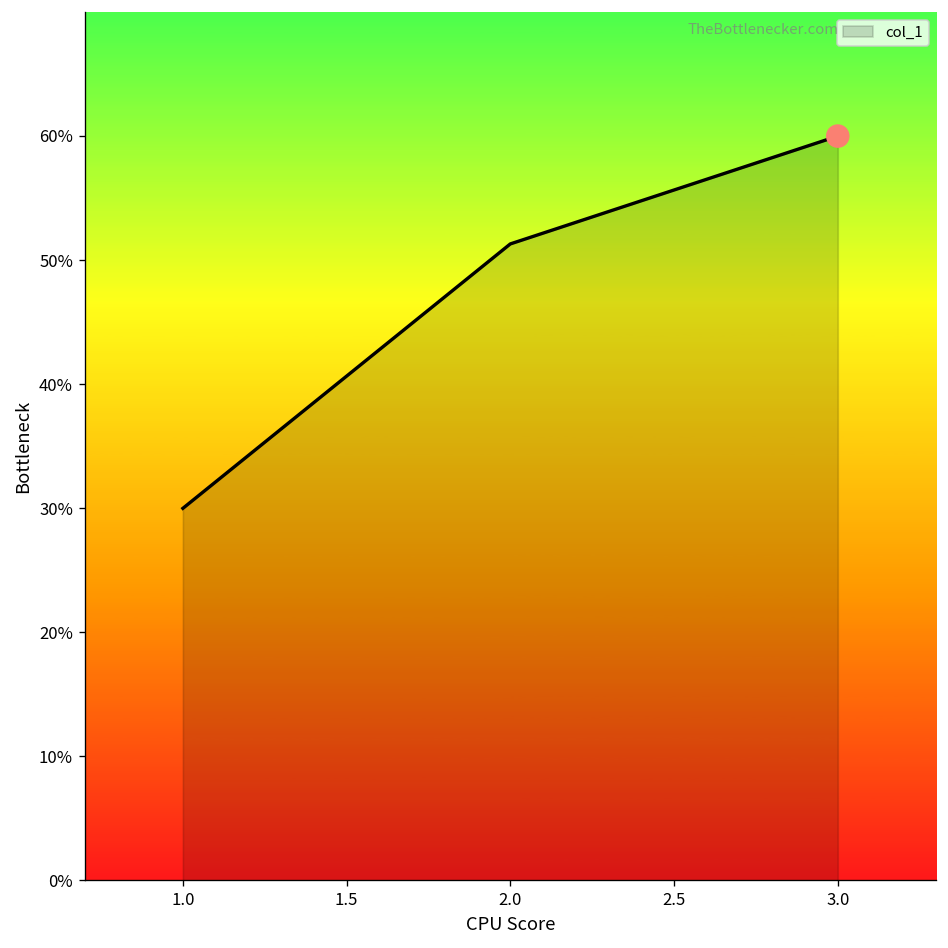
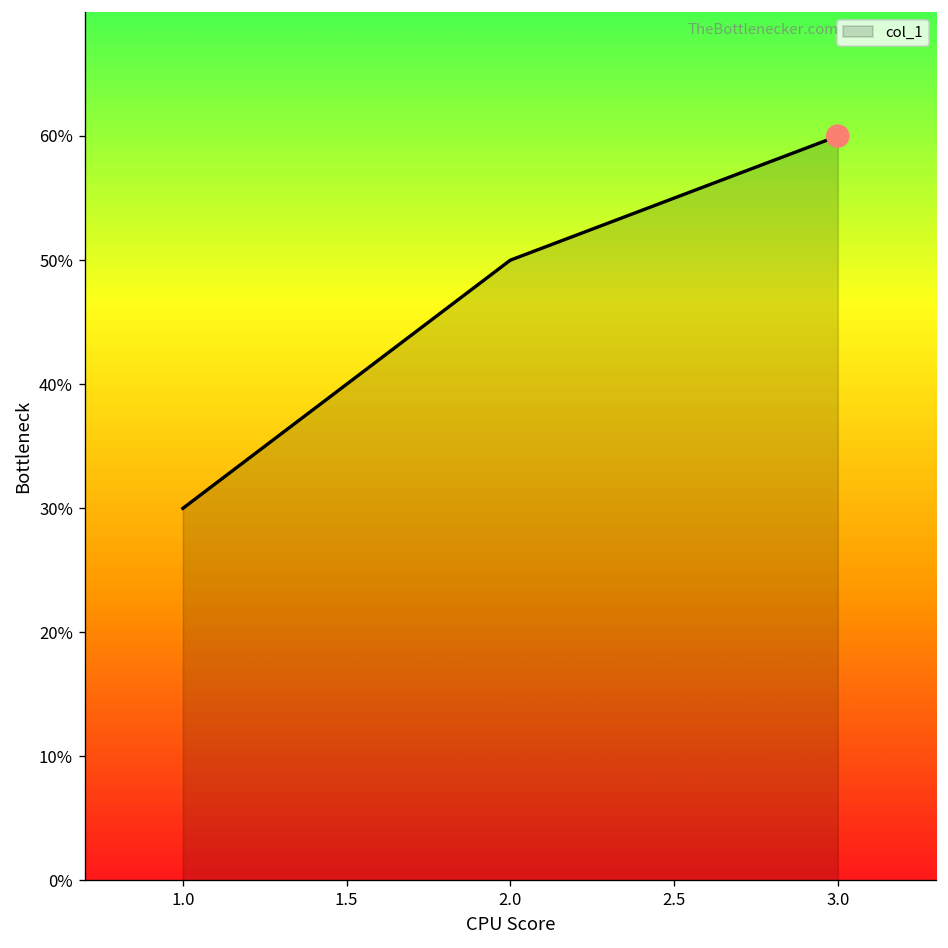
col_1, 2.0: 51.3% -> 50.0%
